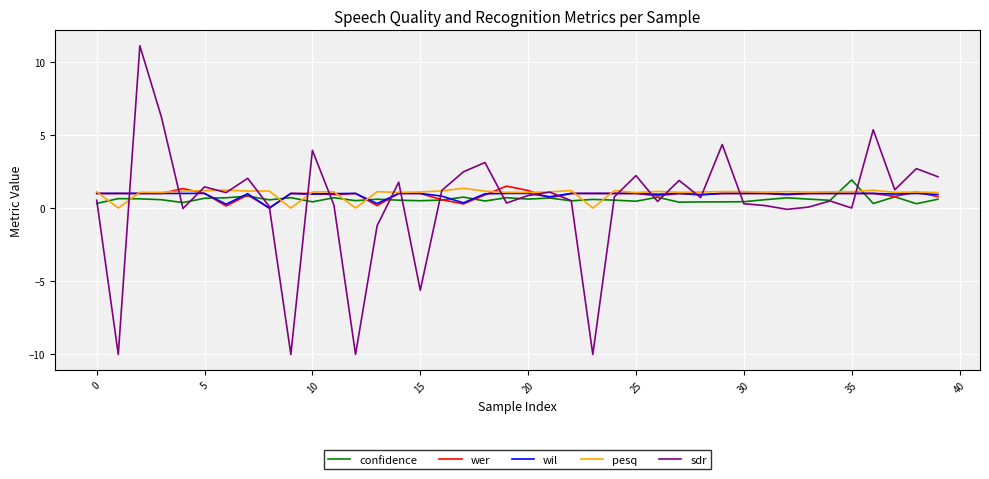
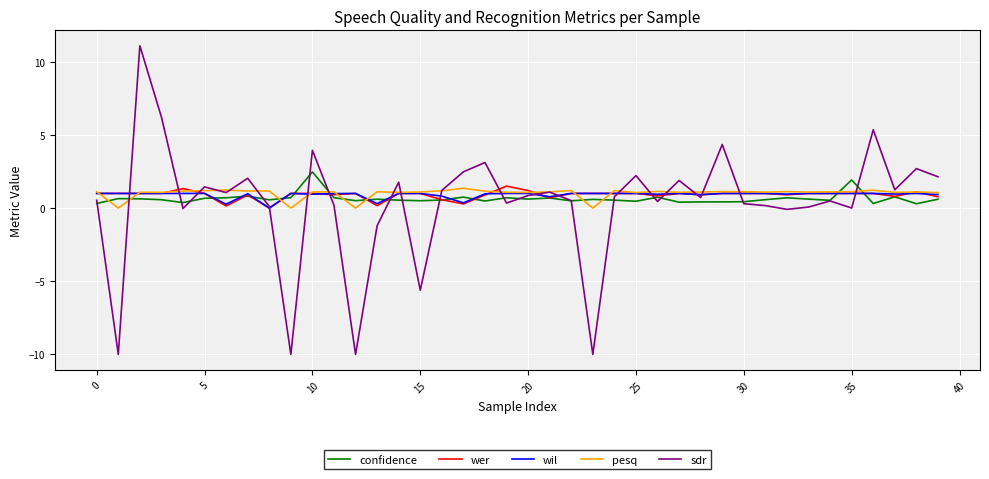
confidence, 10: 0.4 -> 2.5
